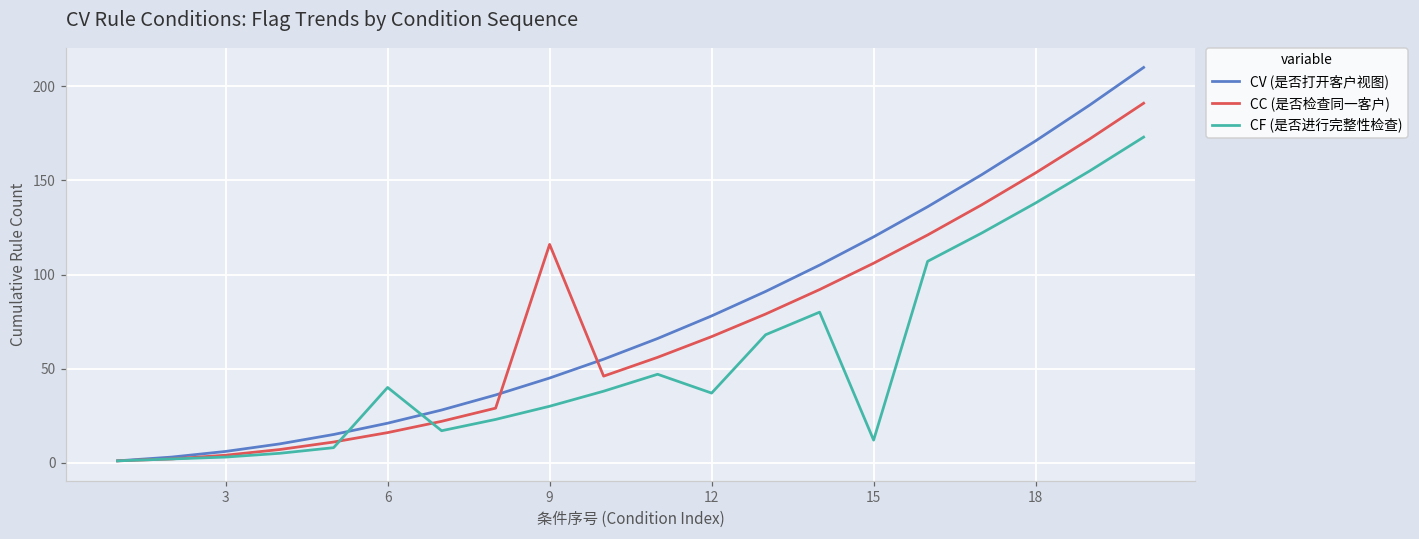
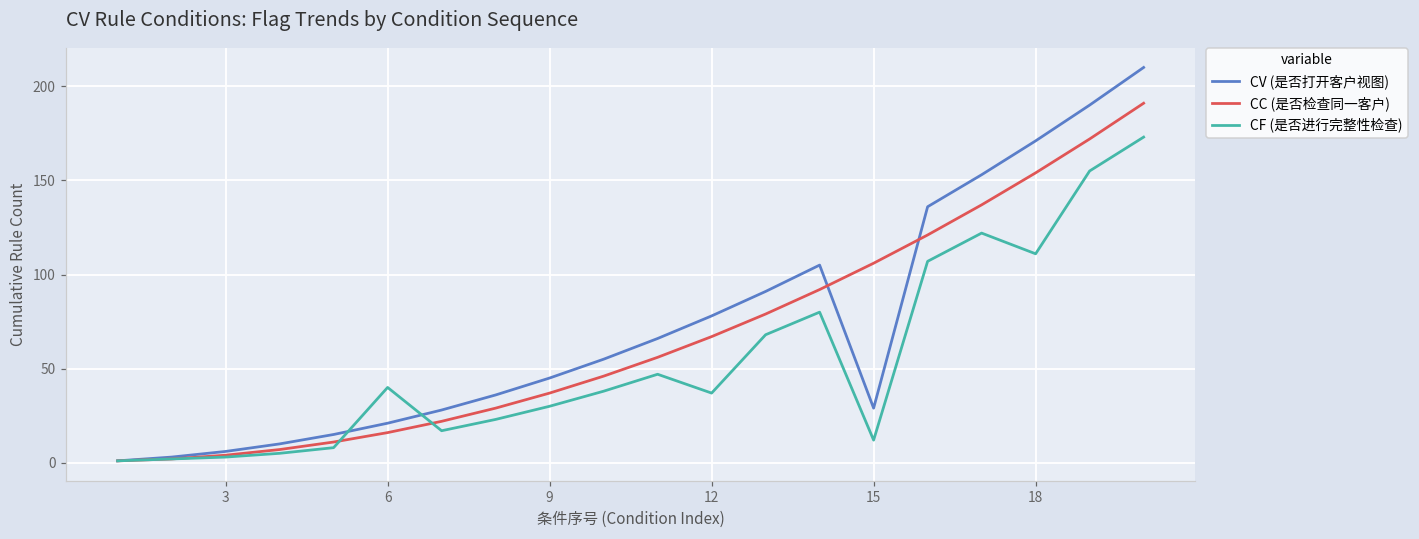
CC (是否检查同一客户), 9: 116 -> 37
CV (是否打开客户视图), 15: 120 -> 29
CF (是否进行完整性检查), 18: 138 -> 111
